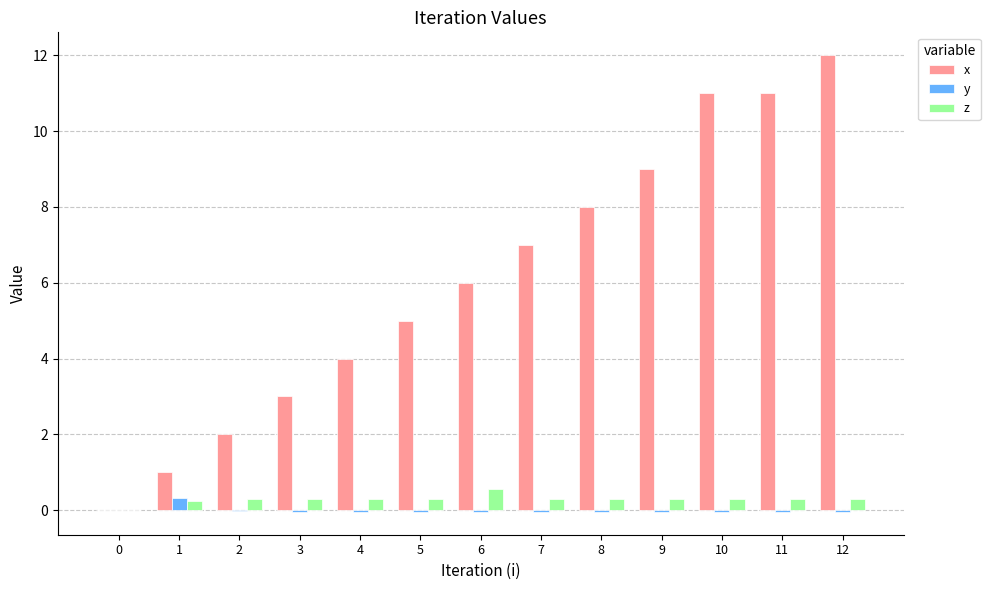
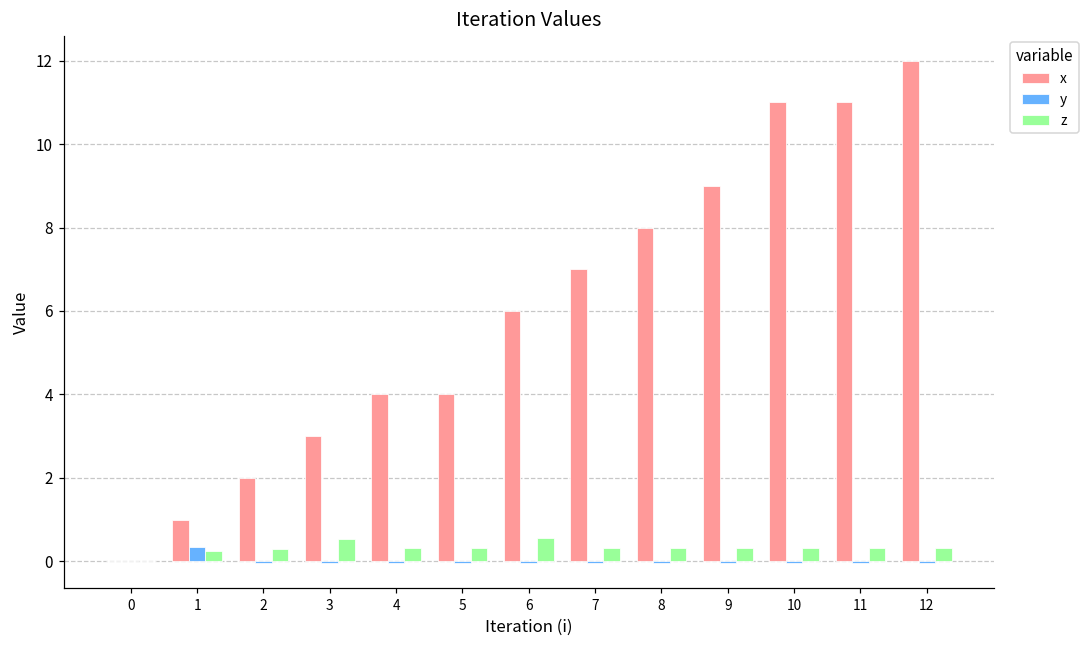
z, 3: 0.3 -> 0.5
x, 5: 5 -> 4
